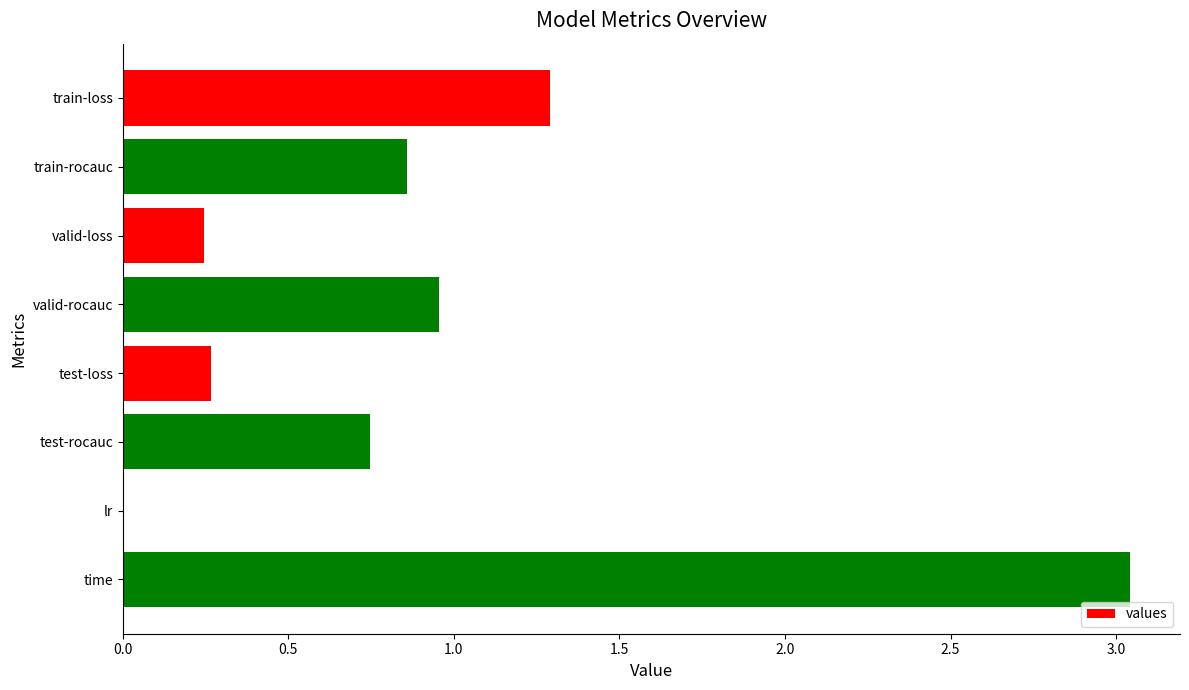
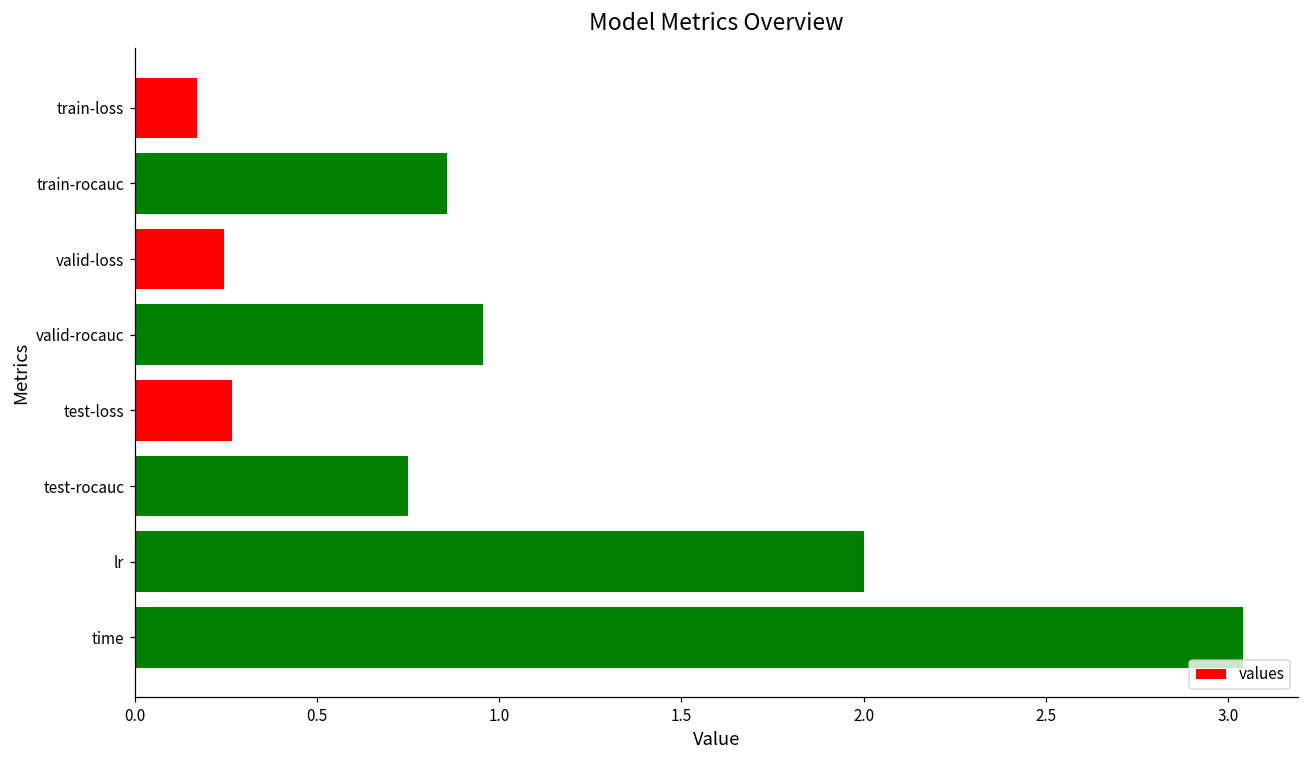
train-loss: 1.29 -> 0.17
lr: 0 -> 2
